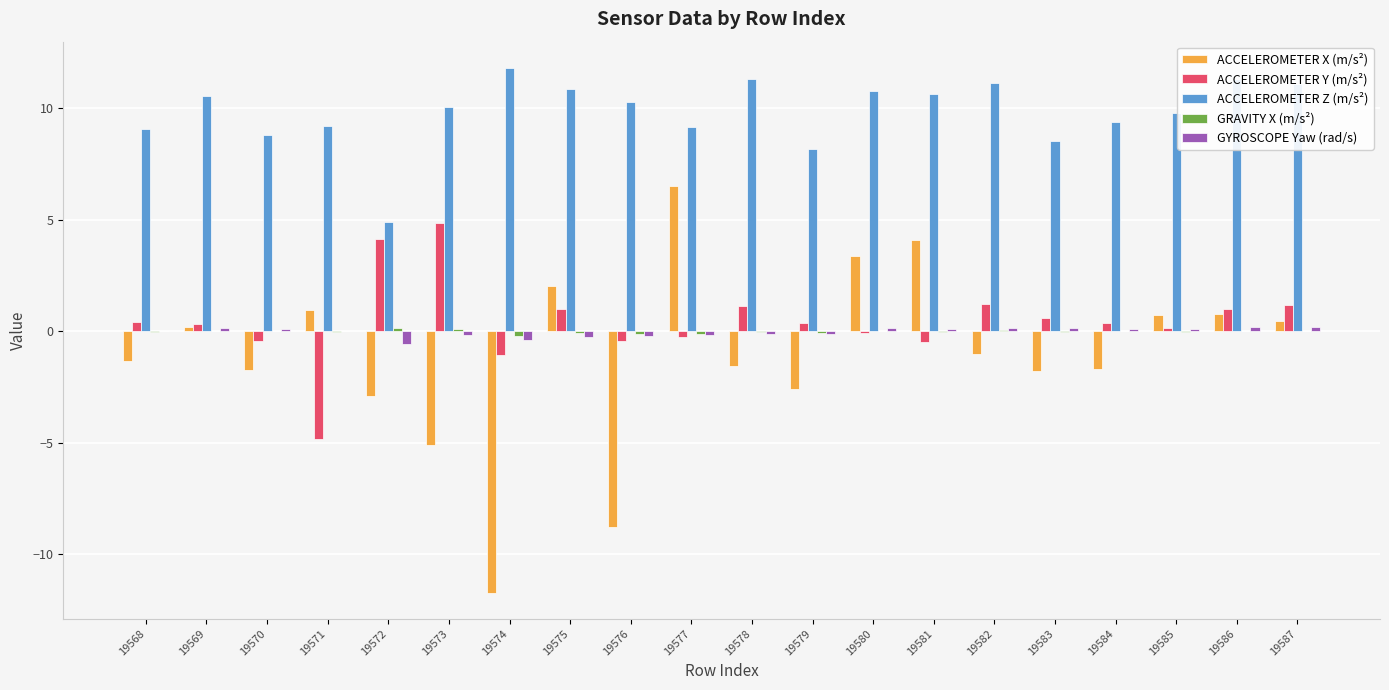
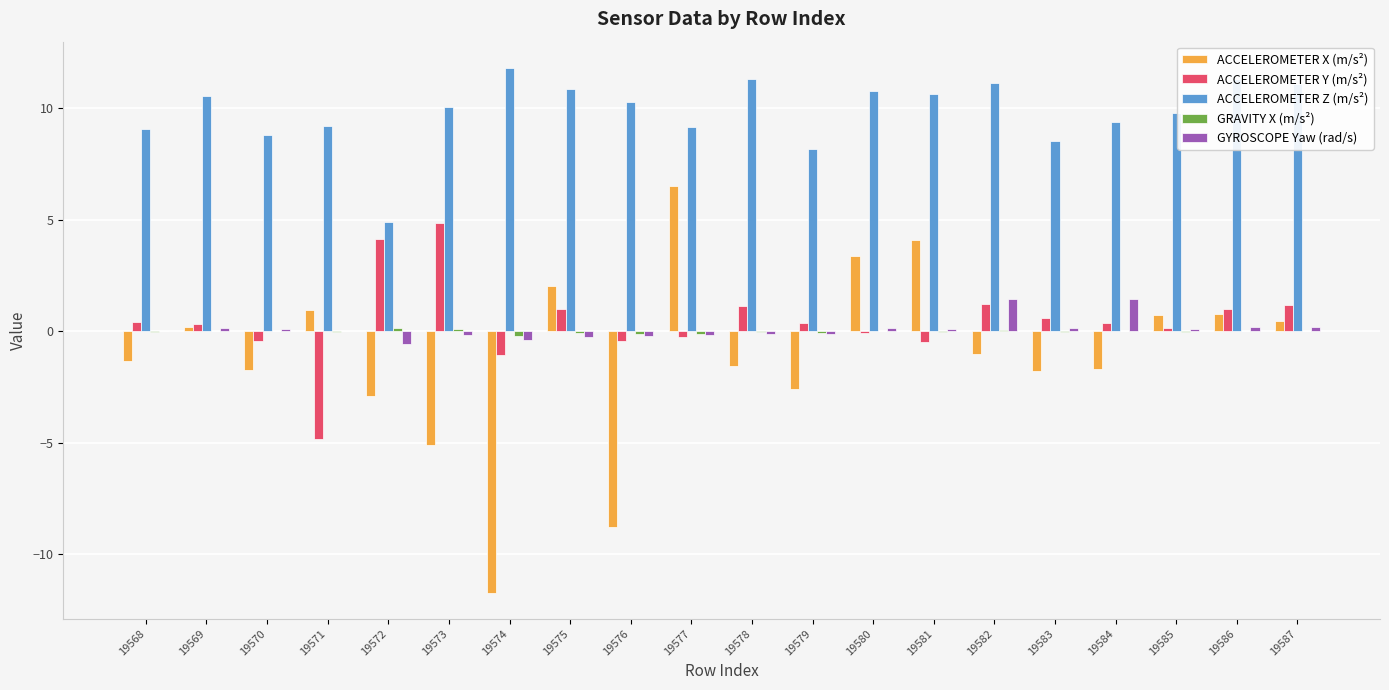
GYROSCOPE Yaw (rad/s), 19582: 0.2 -> 1.4
GYROSCOPE Yaw (rad/s), 19584: 0.1 -> 1.4
